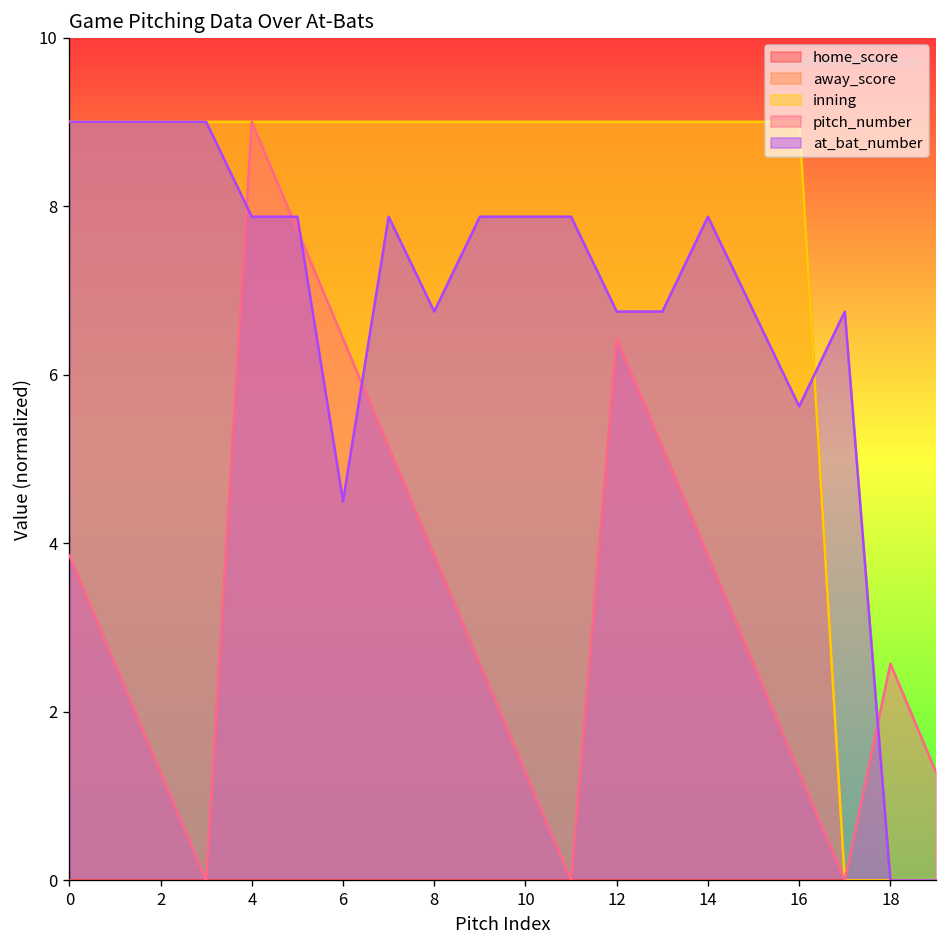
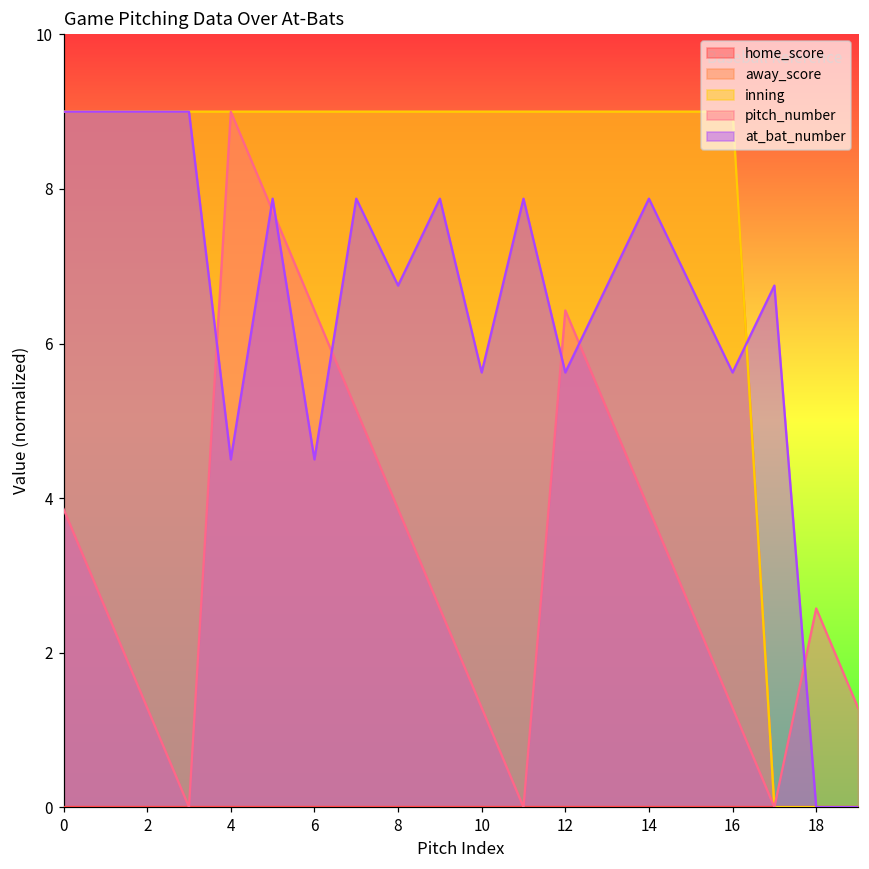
at_bat_number, 4: 7.9 -> 4.5
at_bat_number, 10: 7.9 -> 5.6
at_bat_number, 12: 6.8 -> 5.6
